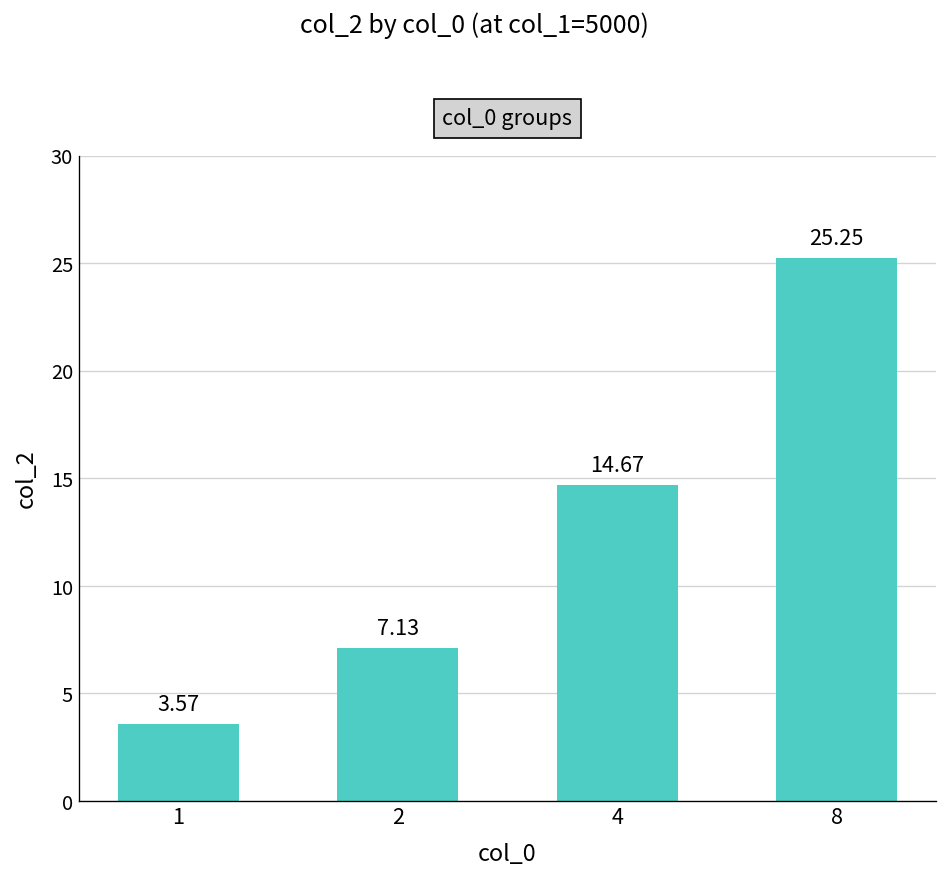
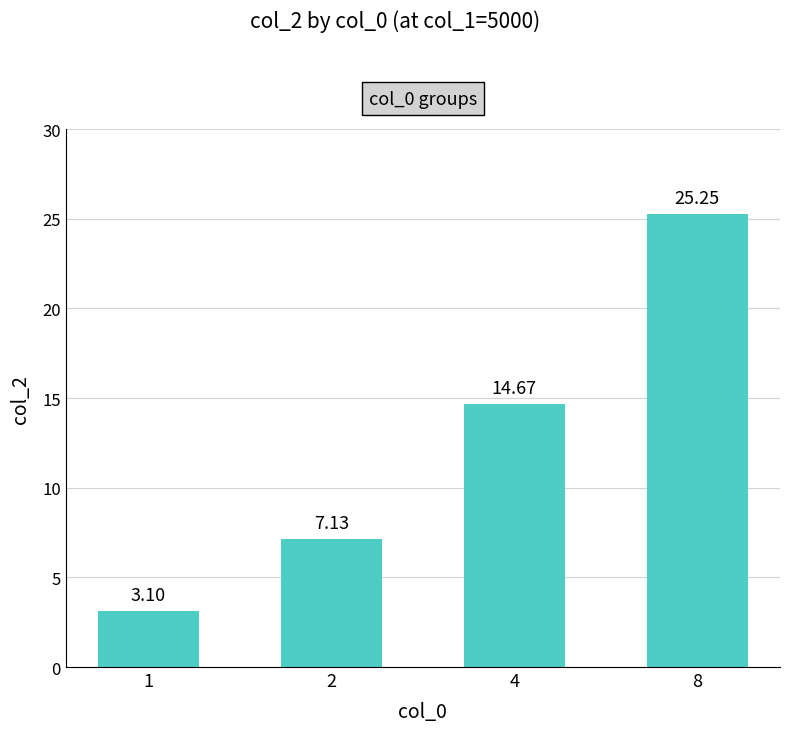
1: 3.57 -> 3.10
